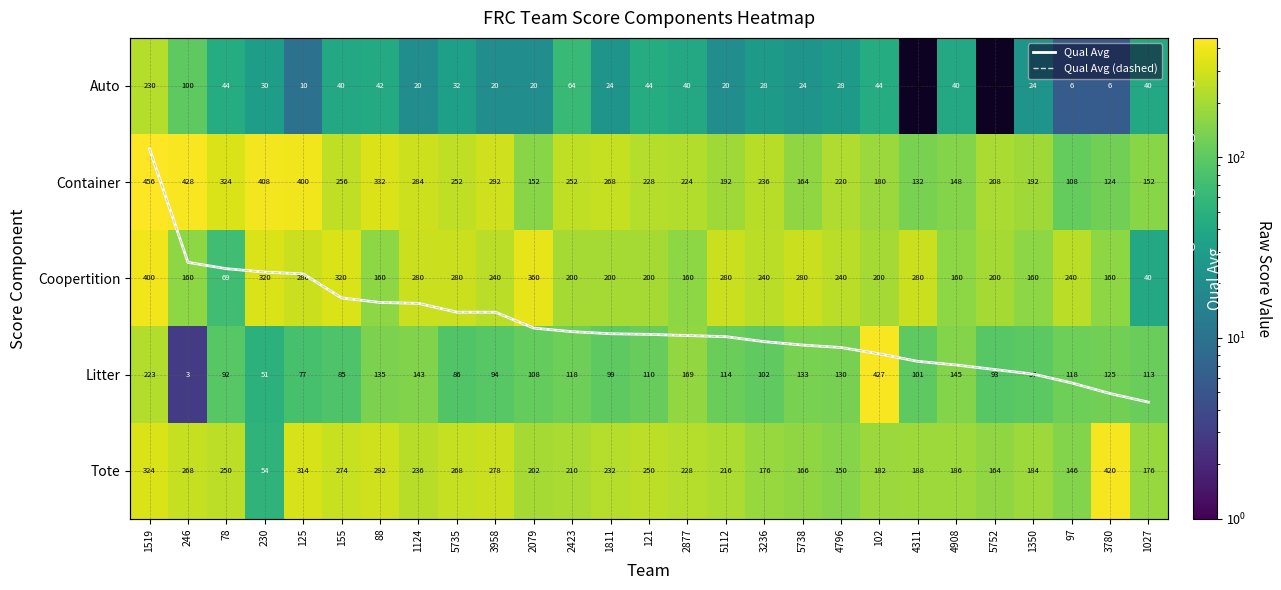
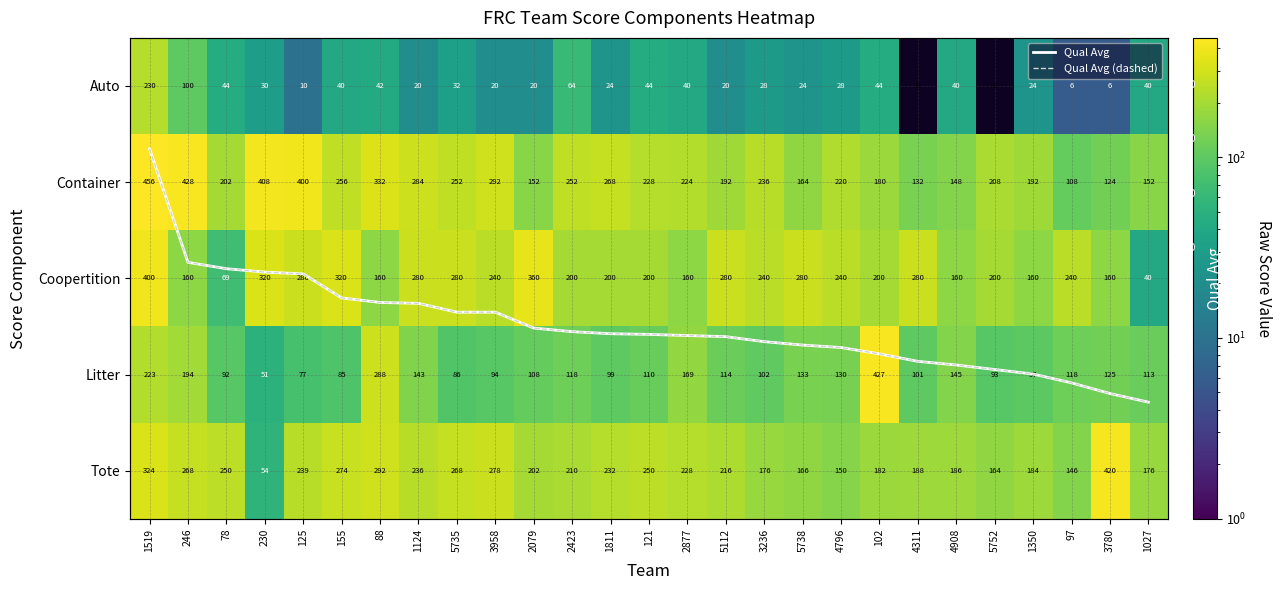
Container, 78: 324 -> 202
Litter, 246: 3 -> 194
Litter, 88: 135 -> 288
Tote, 125: 314 -> 239
